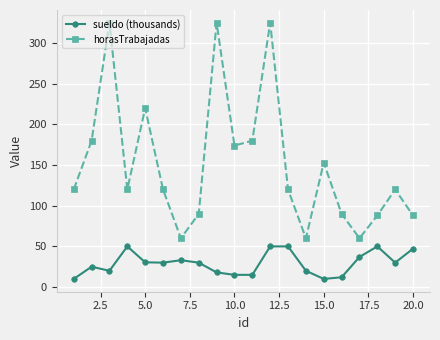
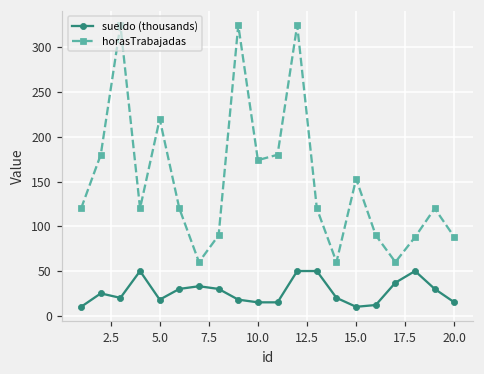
sueldo (thousands), 5.0: 30 -> 20
sueldo (thousands), 20.0: 50 -> 20
